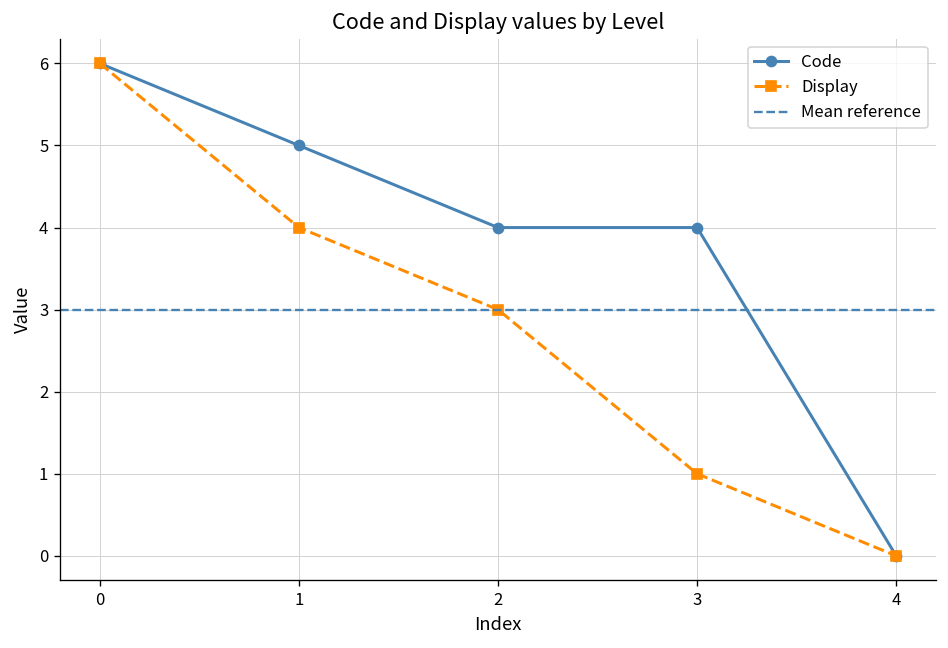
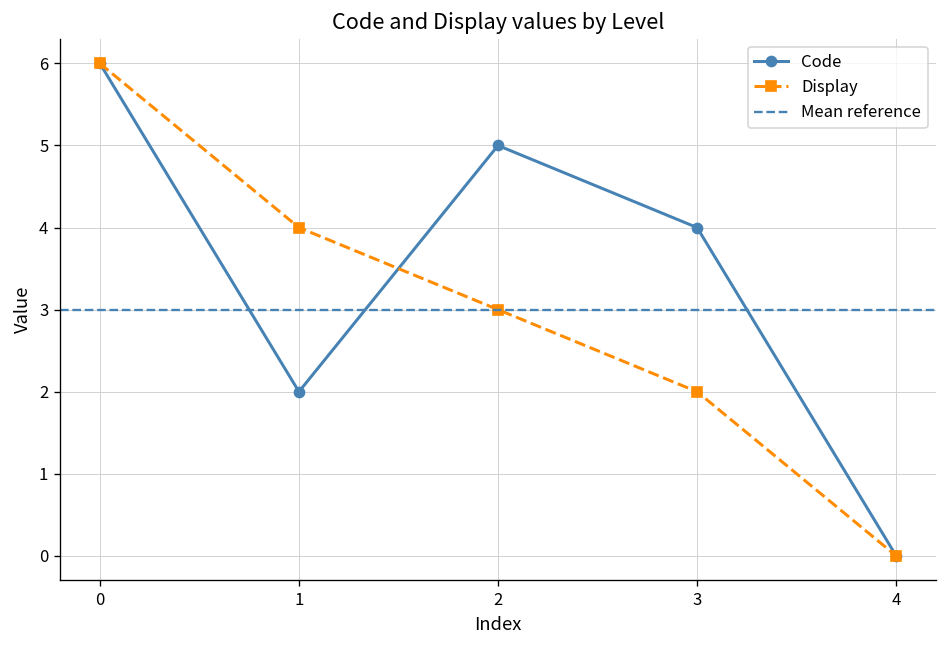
Code, 1: 5 -> 2
Code, 2: 4 -> 5
Display, 3: 1 -> 2
